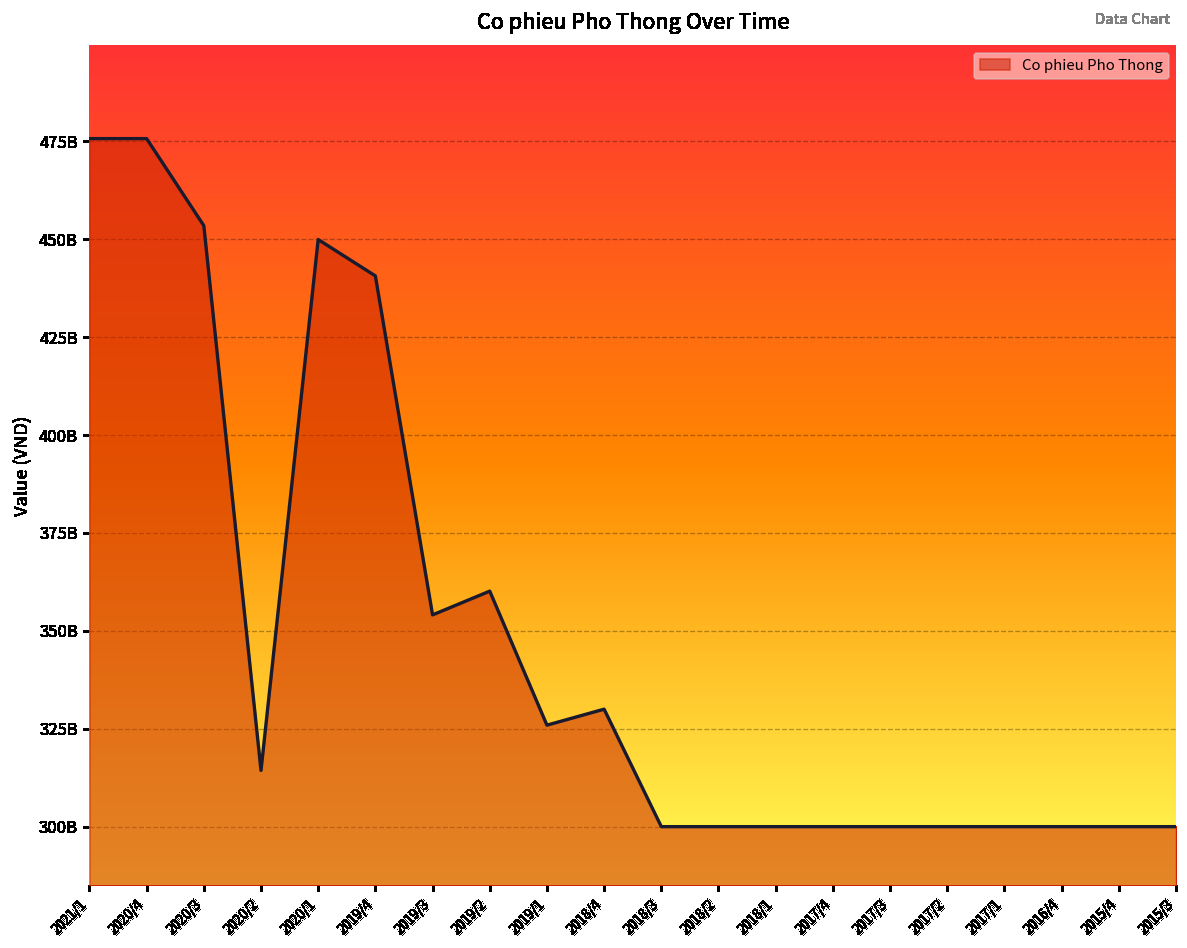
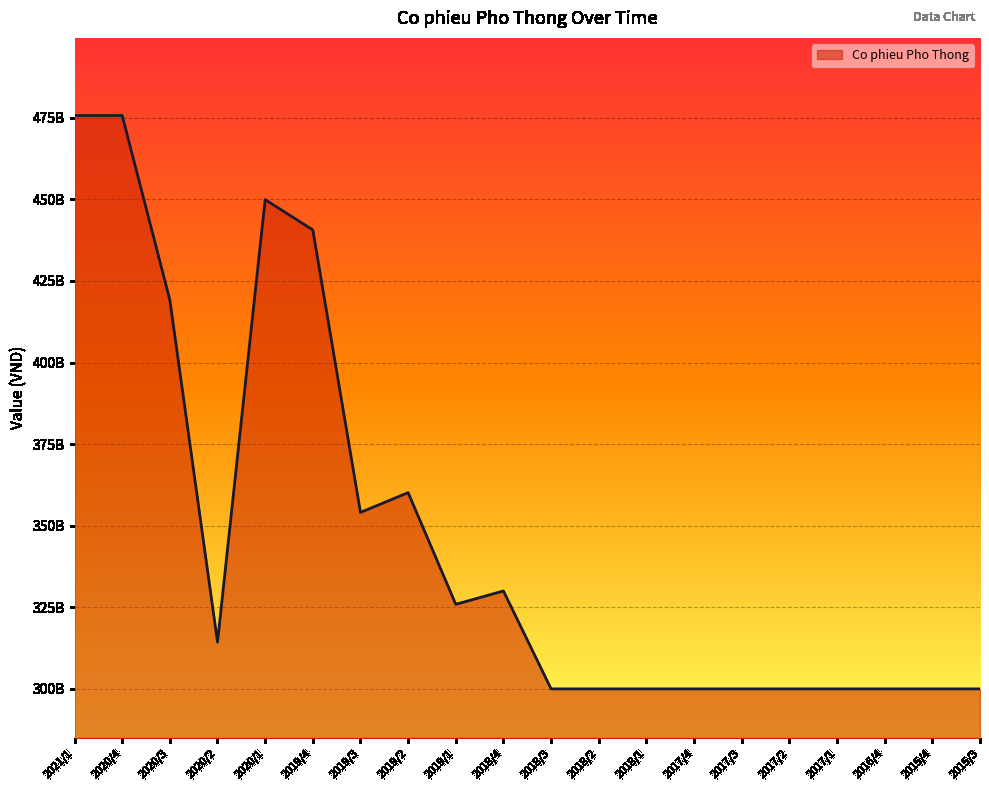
2020/3: 453000000000 -> 419000000000
